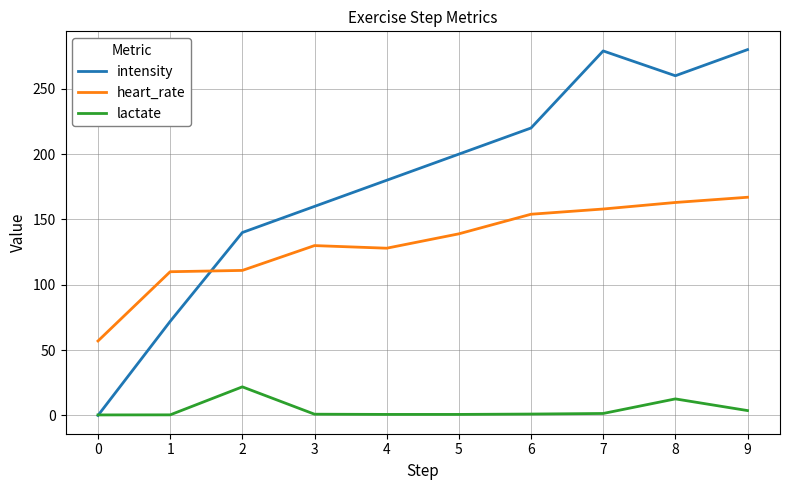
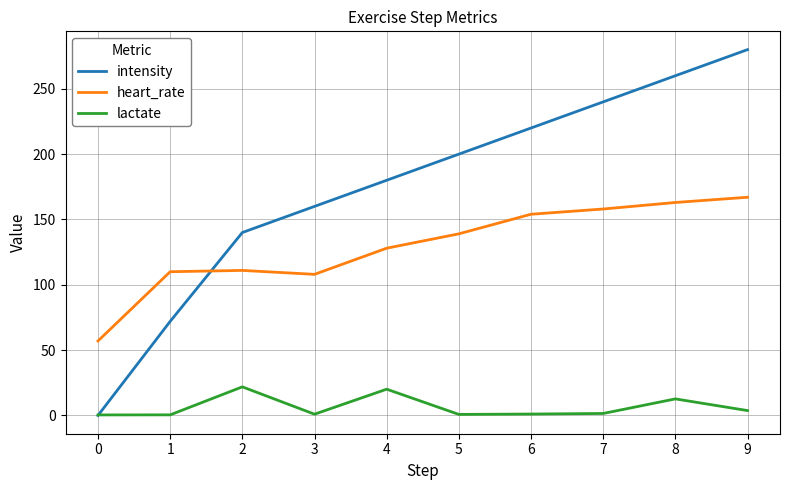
heart_rate, 3: 130 -> 108
lactate, 4: 1 -> 20
intensity, 7: 279 -> 240
